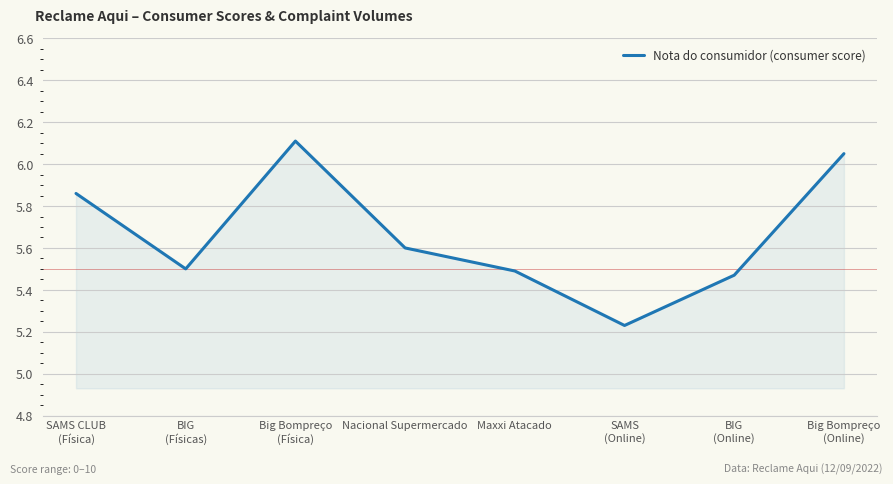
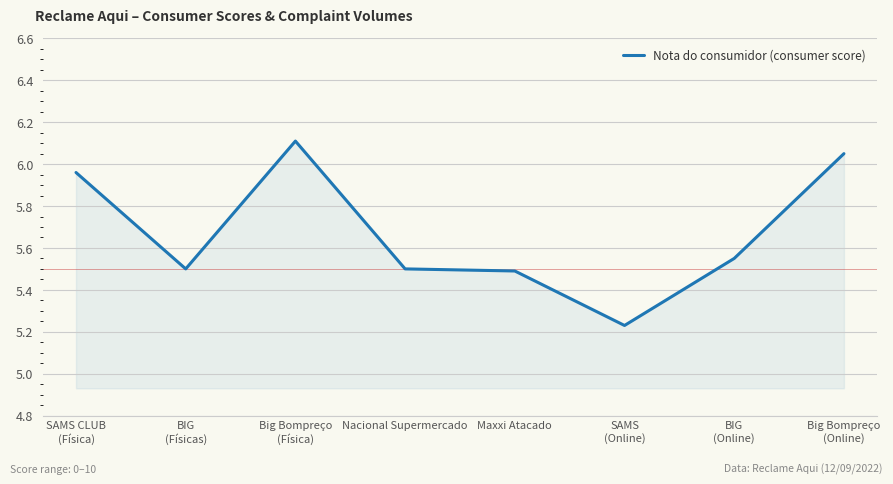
SAMS CLUB (Física): 5.86 -> 5.96
Nacional Supermercado: 5.6 -> 5.5
BIG (Online): 5.47 -> 5.55
